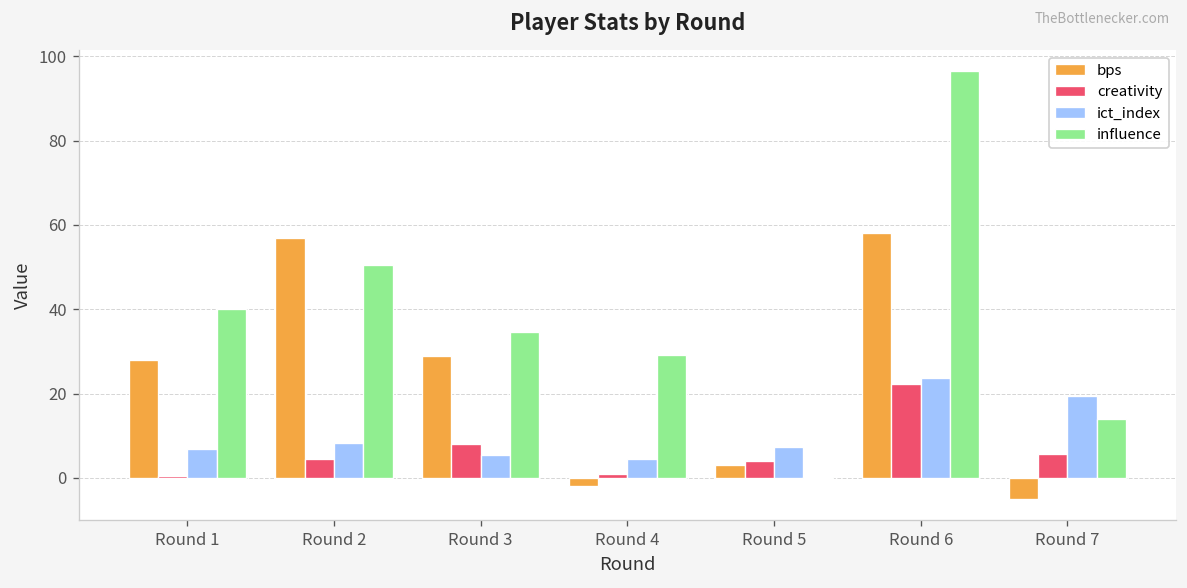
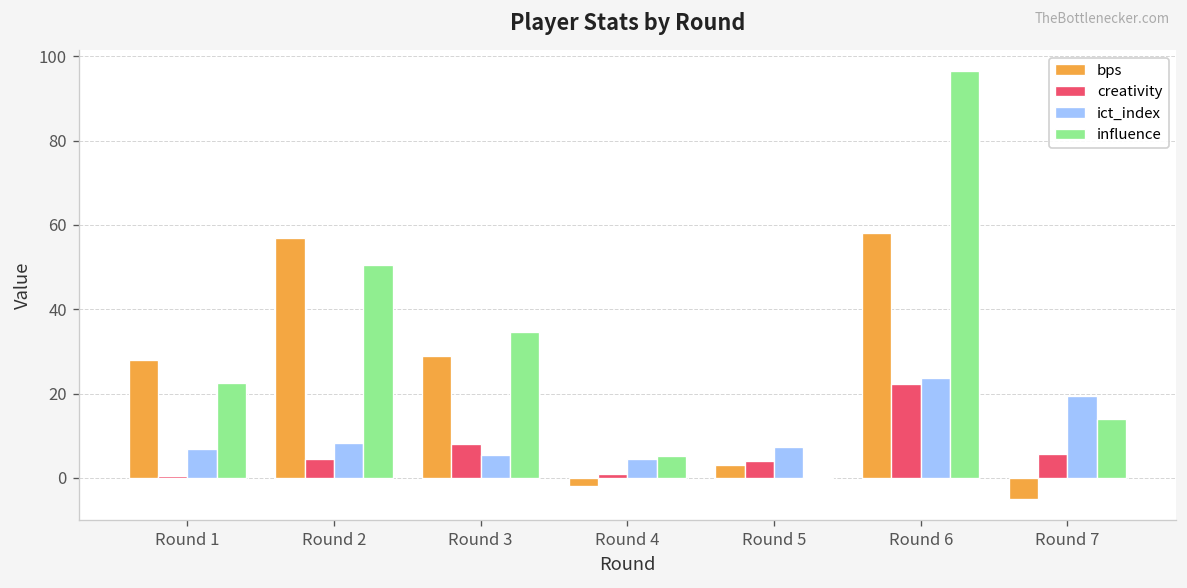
influence, Round 1: 40 -> 23
influence, Round 4: 29 -> 5
